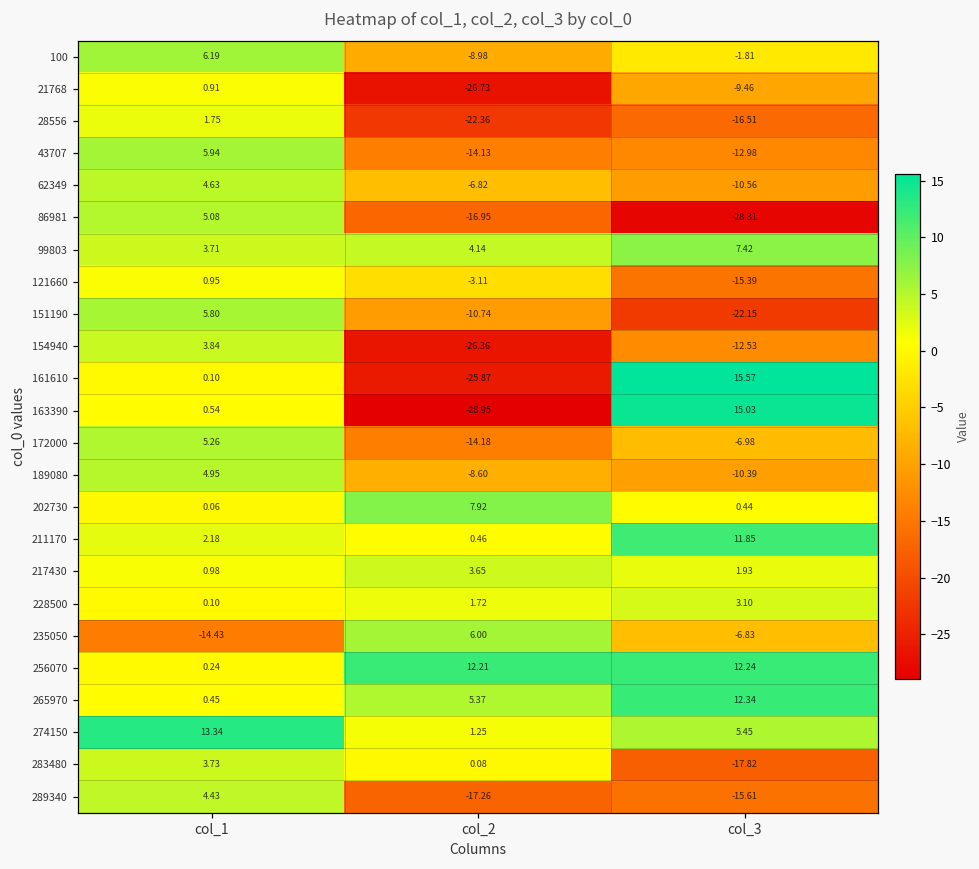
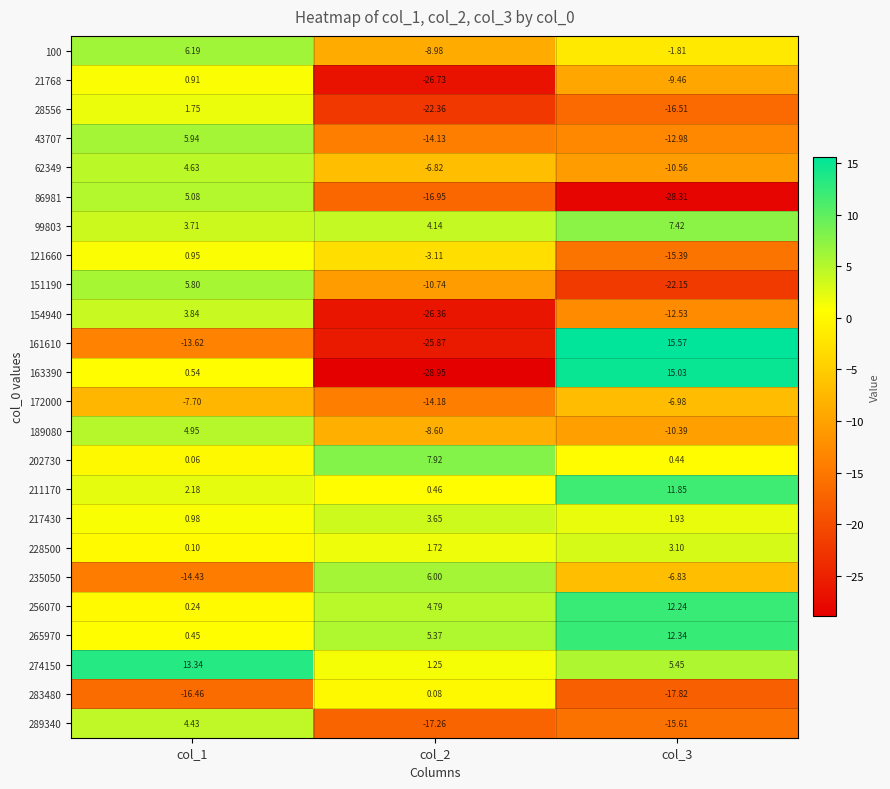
161610, col_1: 0.10 -> -13.62
172000, col_1: 5.26 -> -7.70
256070, col_2: 12.21 -> 4.79
283480, col_1: 3.73 -> -16.46
